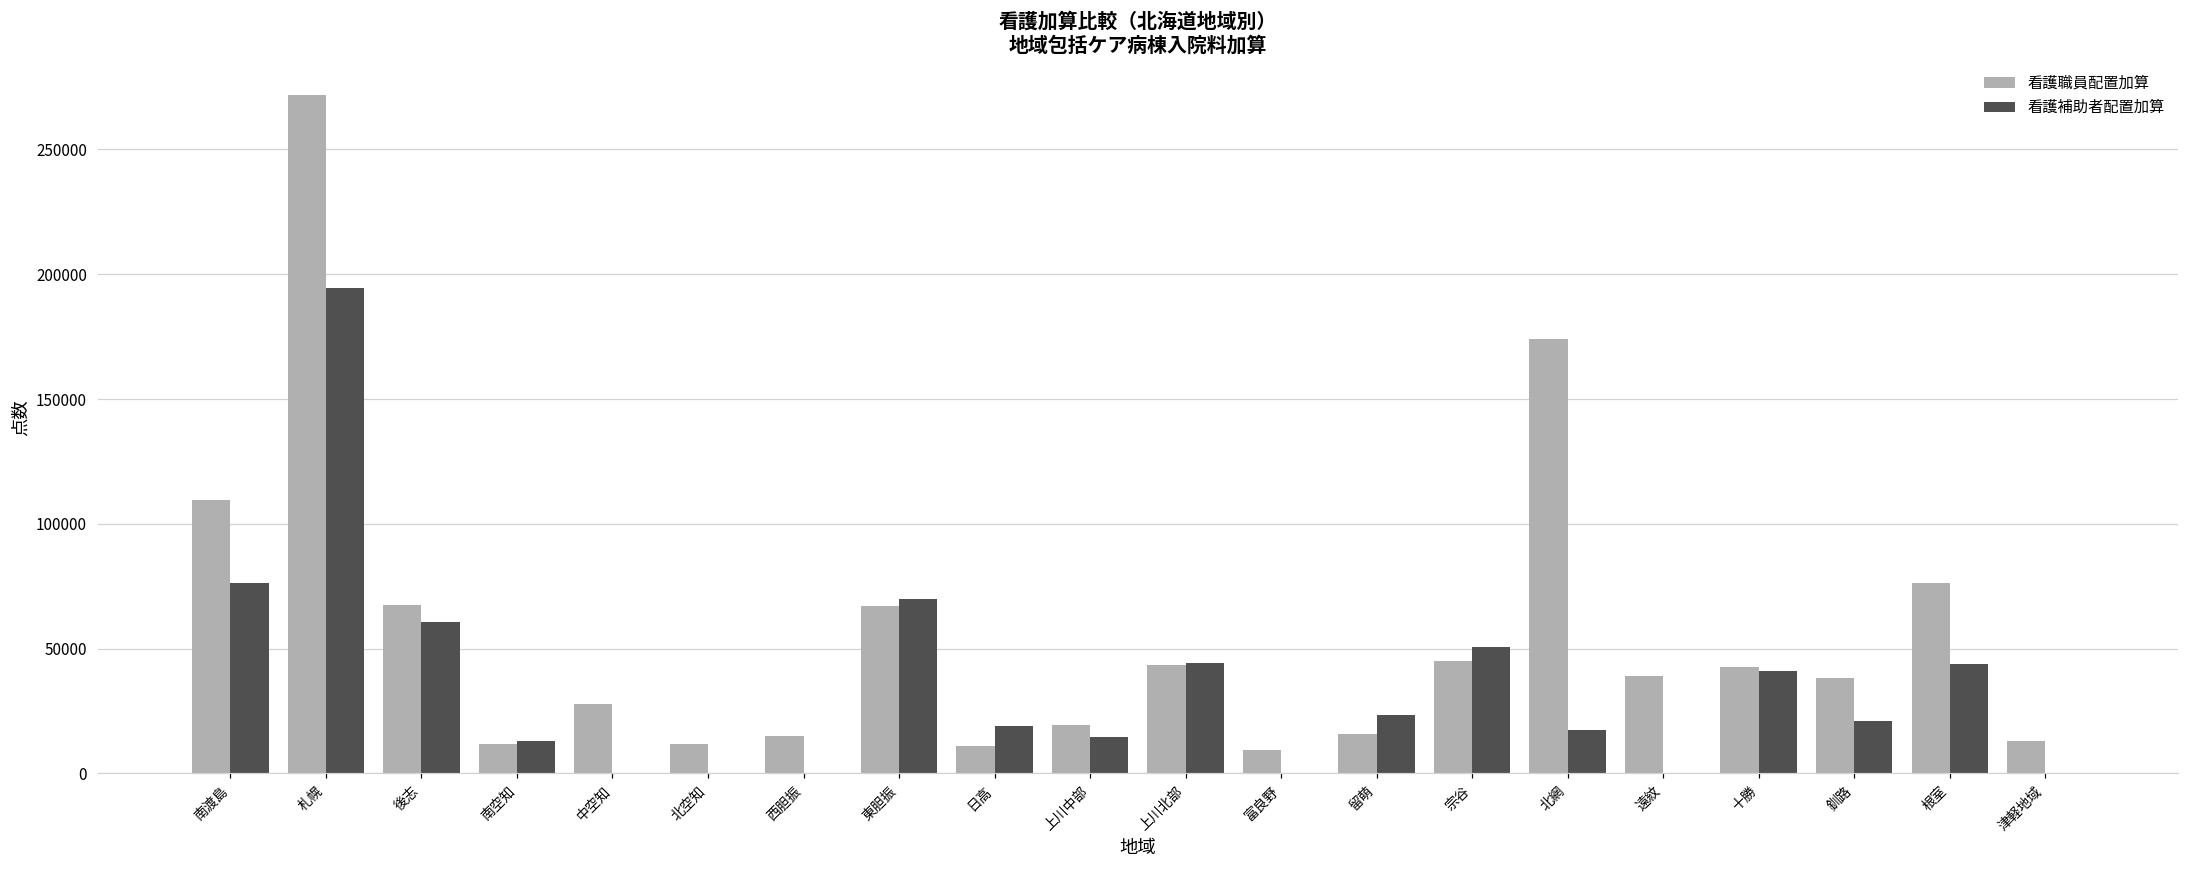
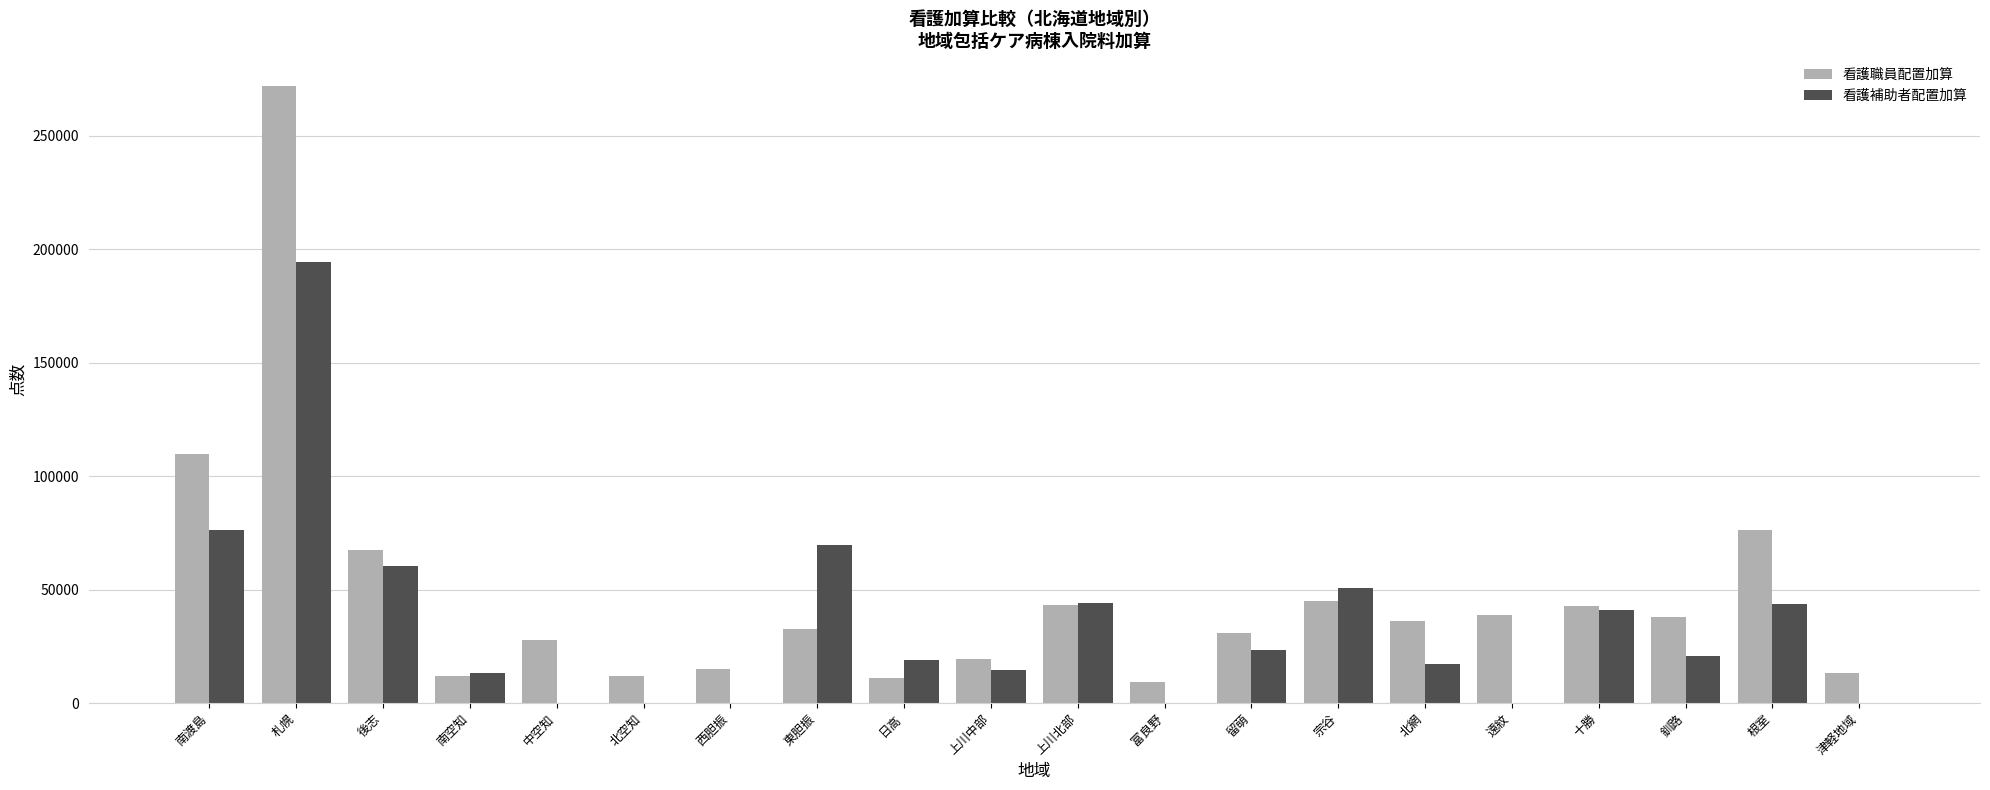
看護職員配置加算, 東胆振: 67000 -> 33000
看護職員配置加算, 留萌: 16000 -> 31000
看護職員配置加算, 北網: 174000 -> 36000
